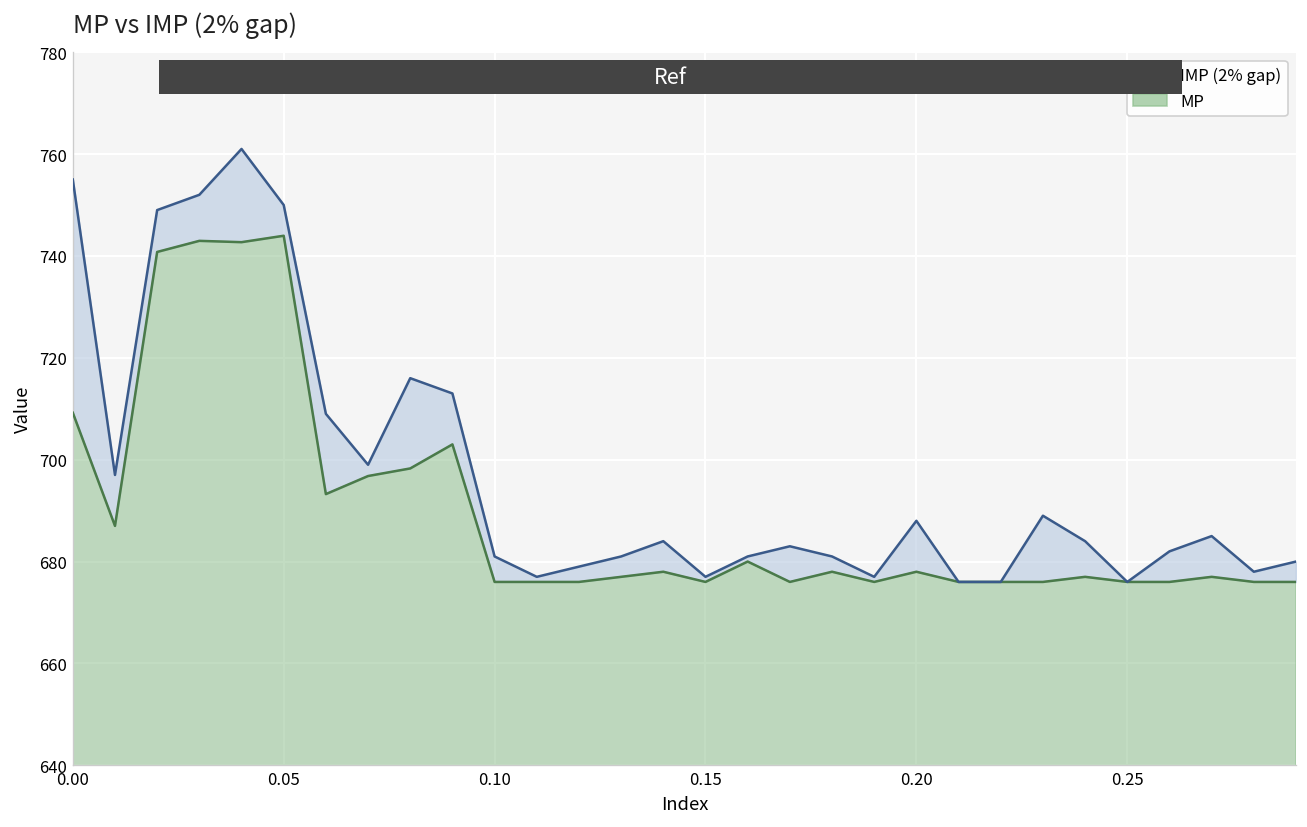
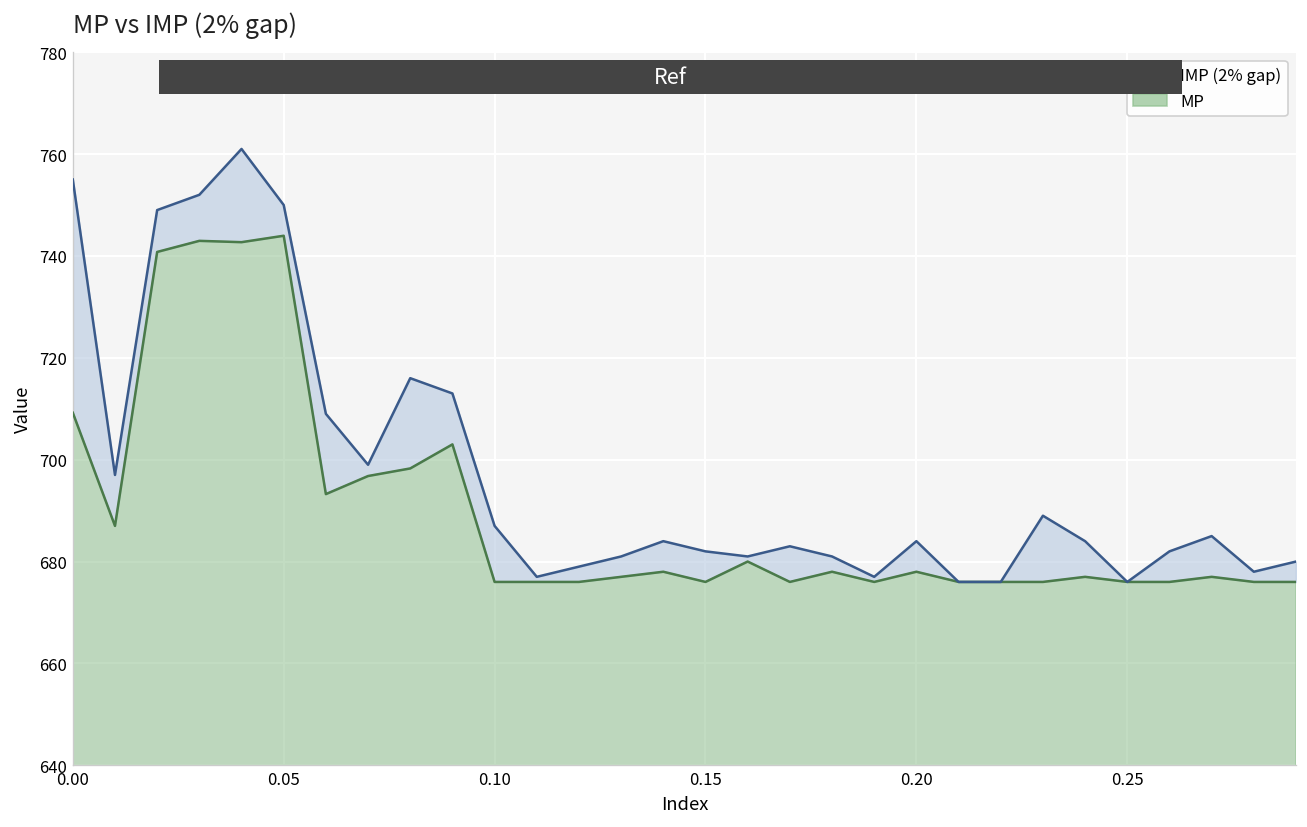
IMP (2% gap), 0.10: 681 -> 687
IMP (2% gap), 0.15: 677 -> 682
IMP (2% gap), 0.20: 688 -> 684
